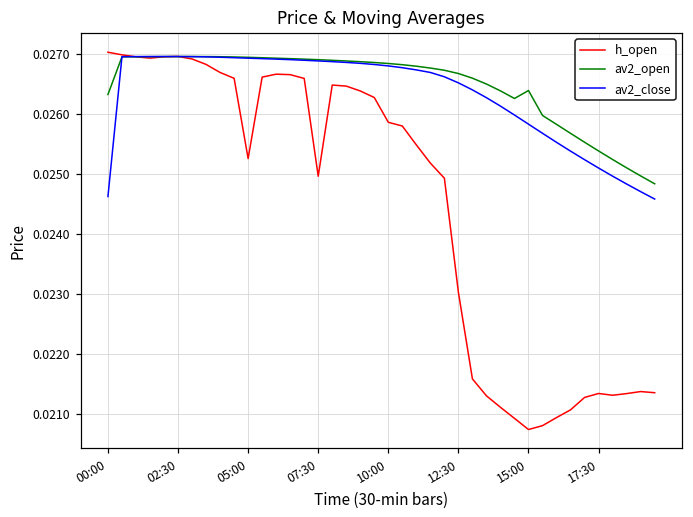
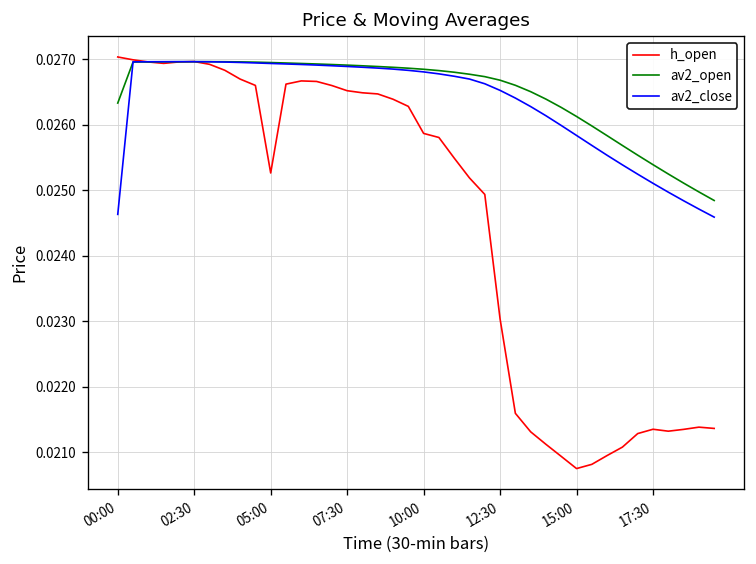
h_open, 07:30: 0.0250 -> 0.0265
av2_open, 15:00: 0.0264 -> 0.0261
